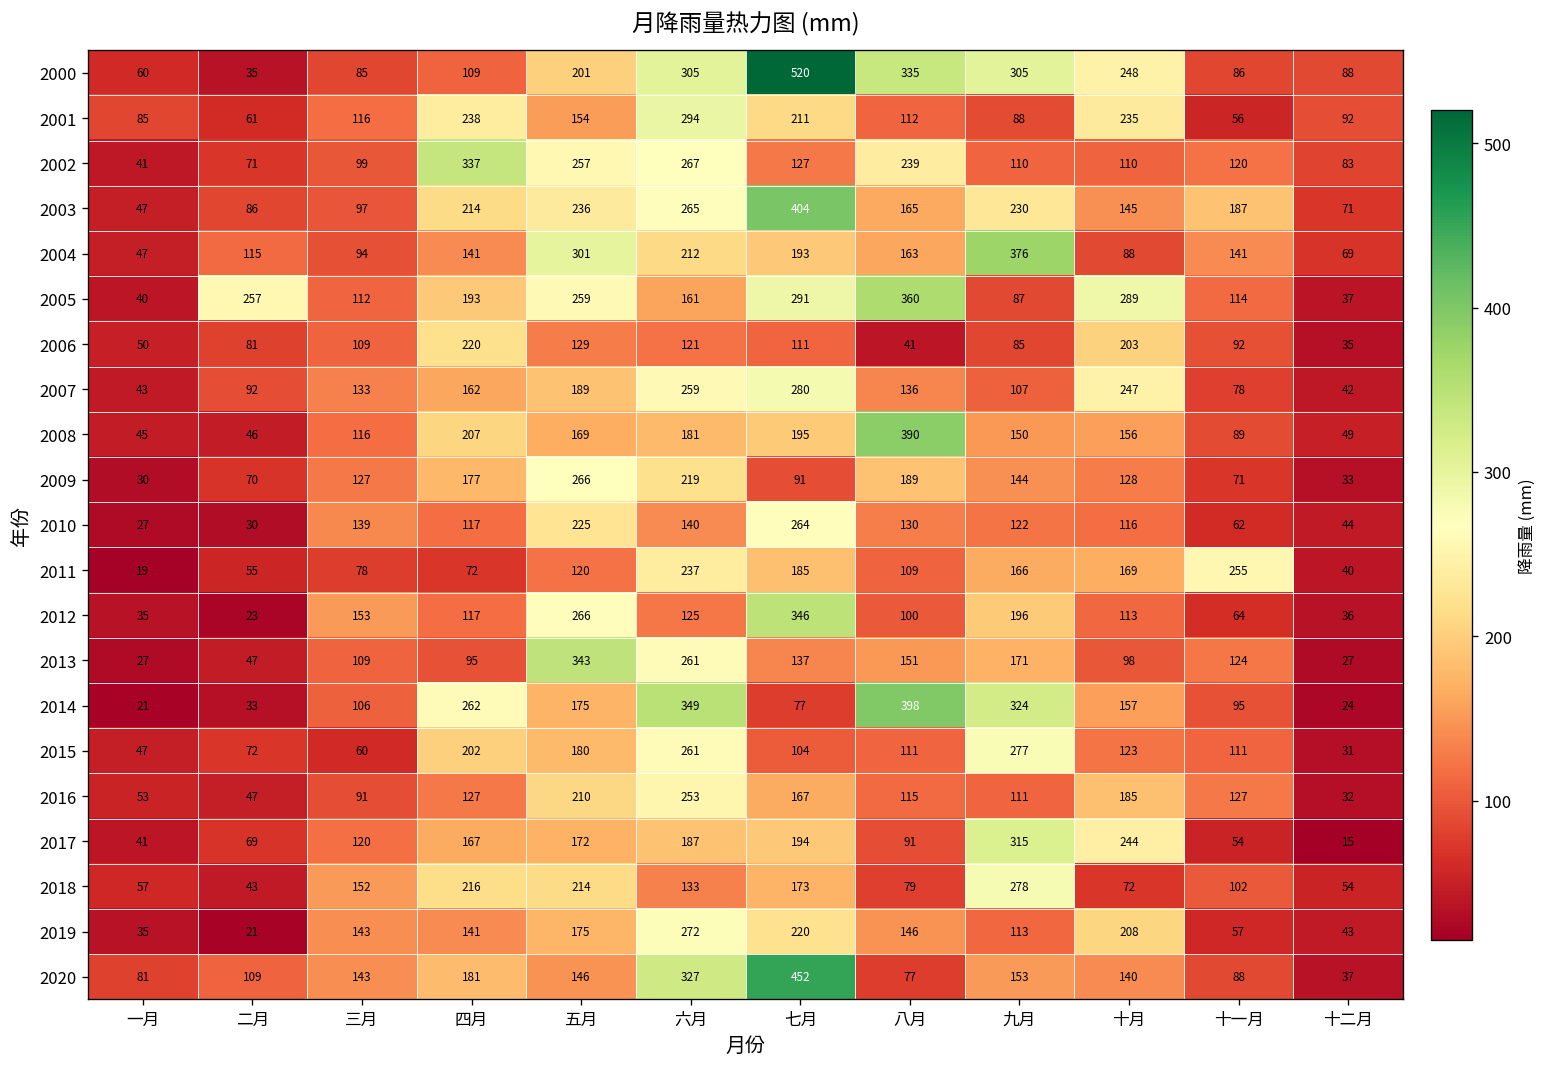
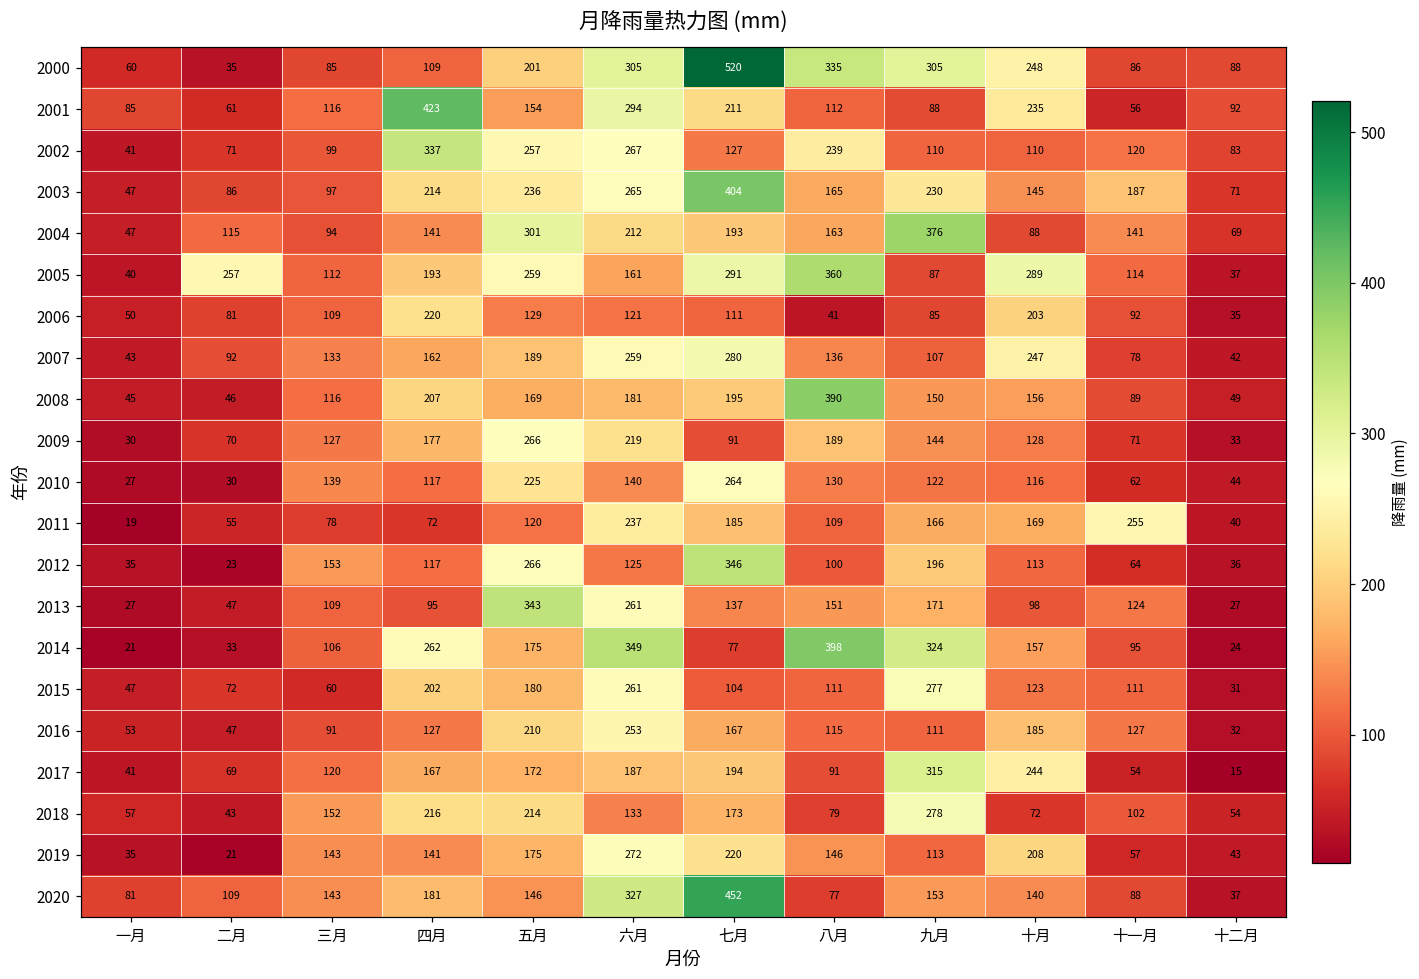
2001, 四月: 238 -> 423
